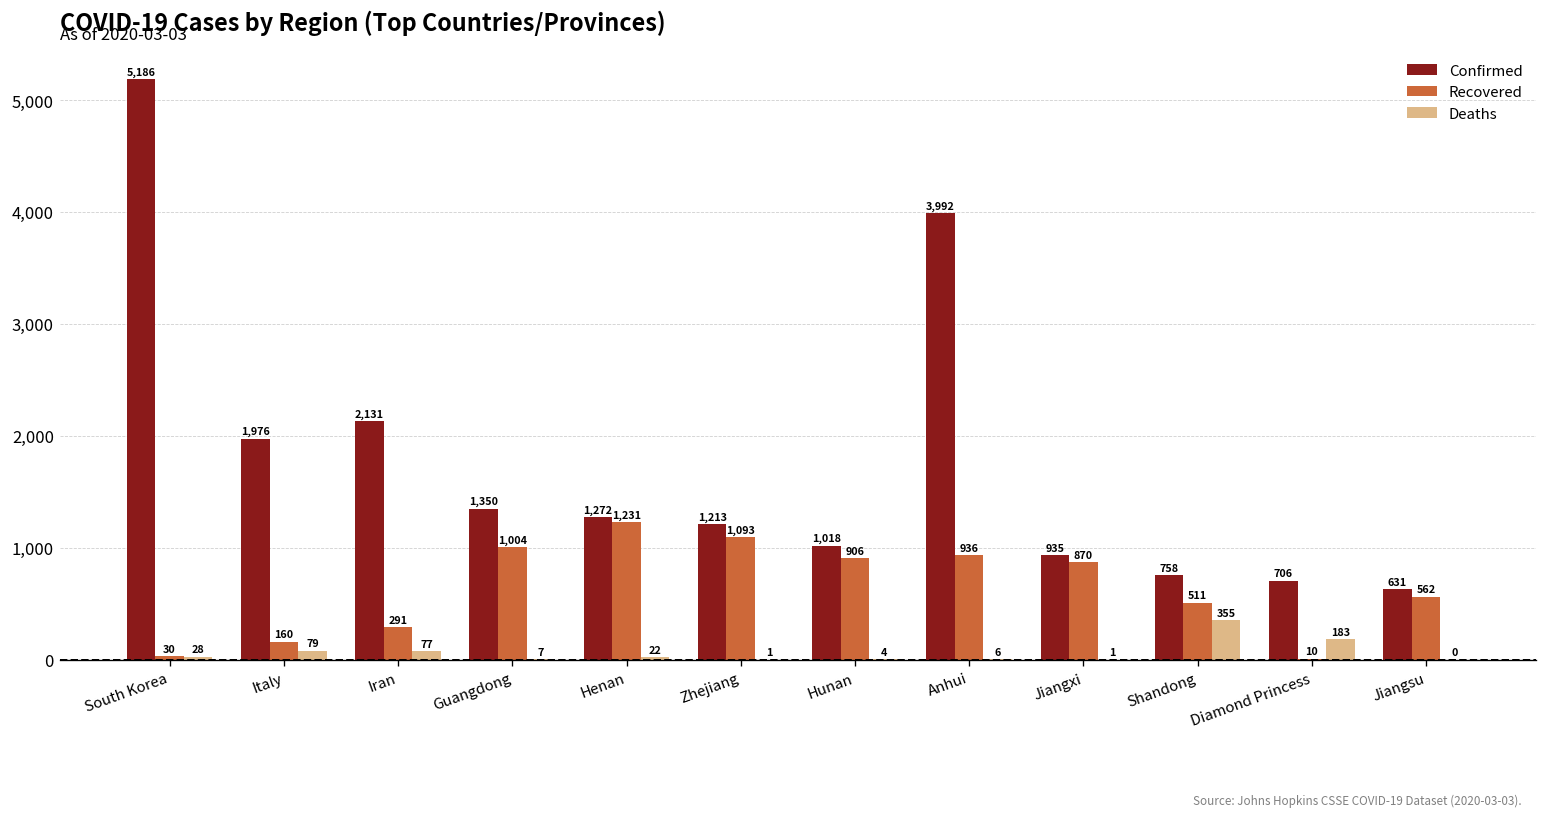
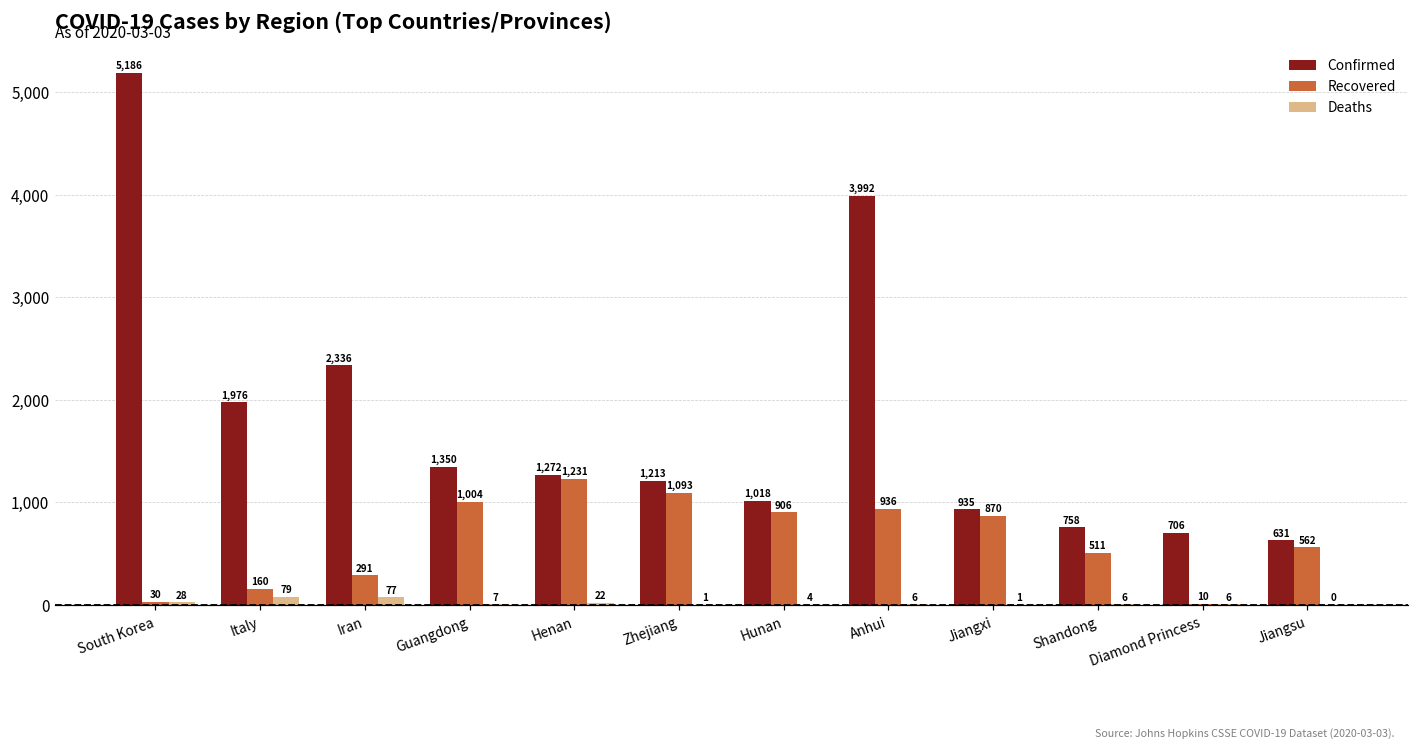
Confirmed, Iran: 2,131 -> 2,336
Deaths, Shandong: 355 -> 6
Deaths, Diamond Princess: 183 -> 6
